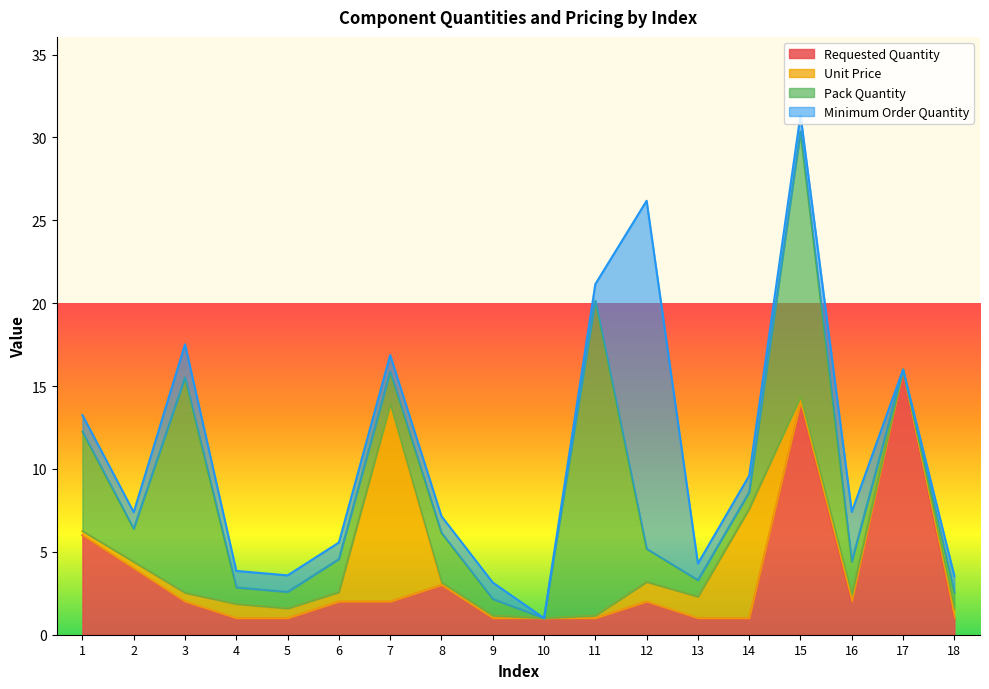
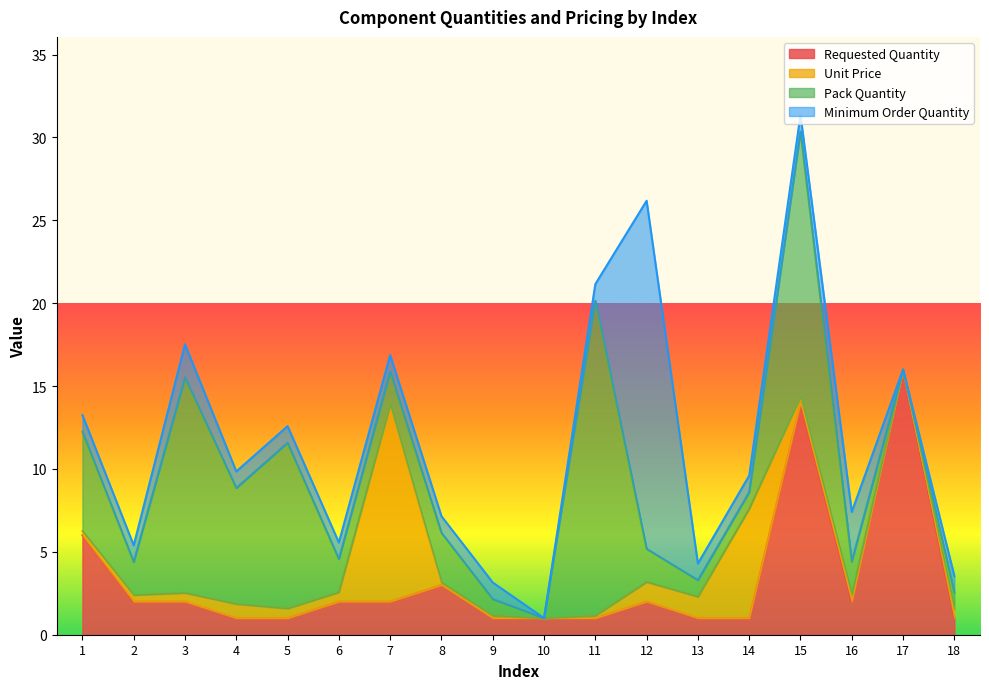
Requested Quantity, 2: 4 -> 2
Pack Quantity, 4: 1 -> 7
Pack Quantity, 5: 1 -> 10
